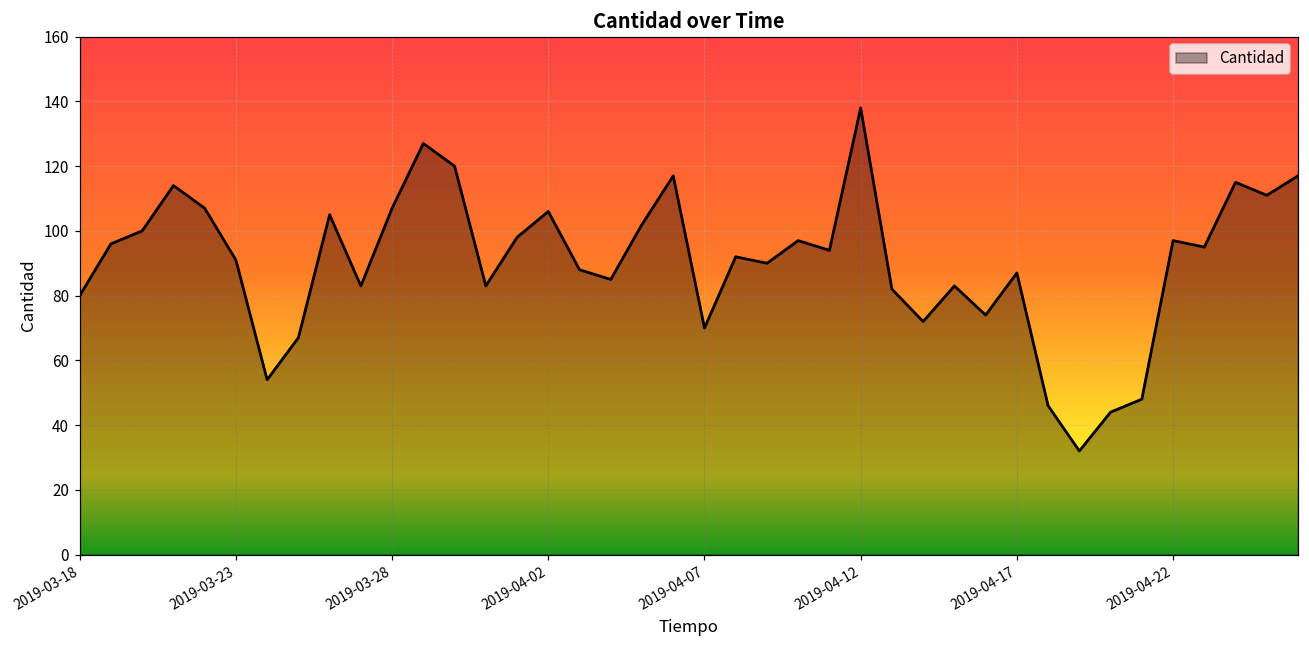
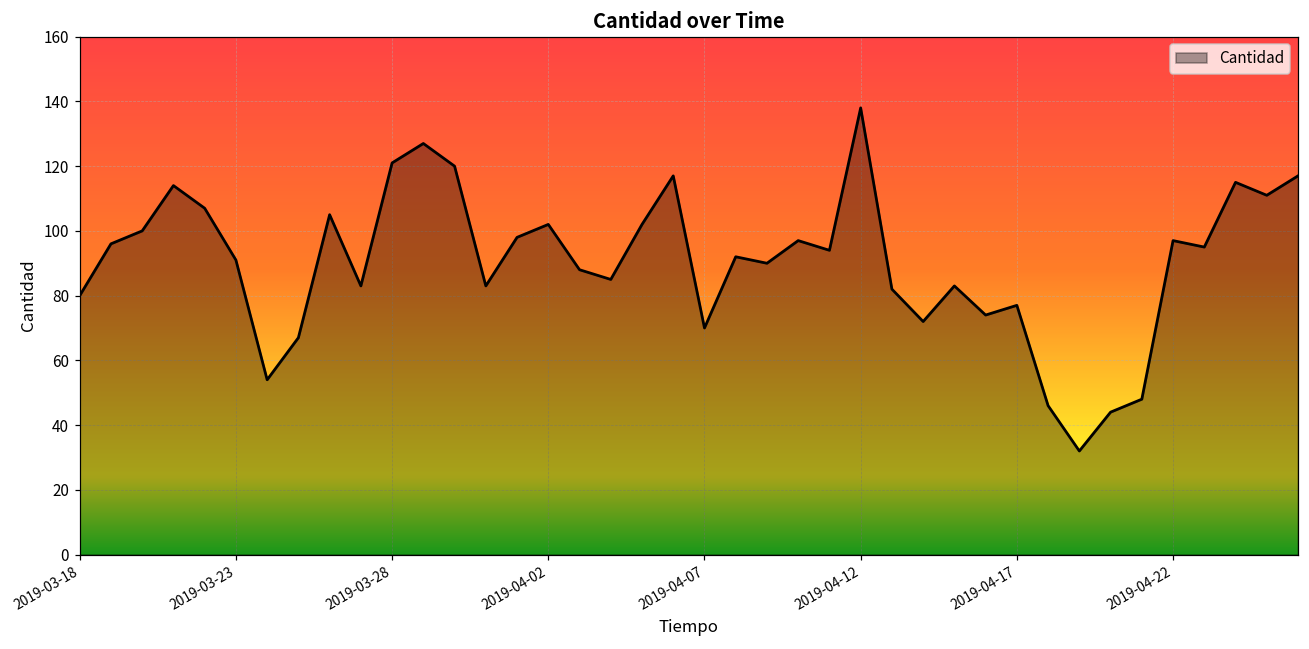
2019-03-28: 107 -> 121
2019-04-02: 106 -> 102
2019-04-17: 87 -> 77
